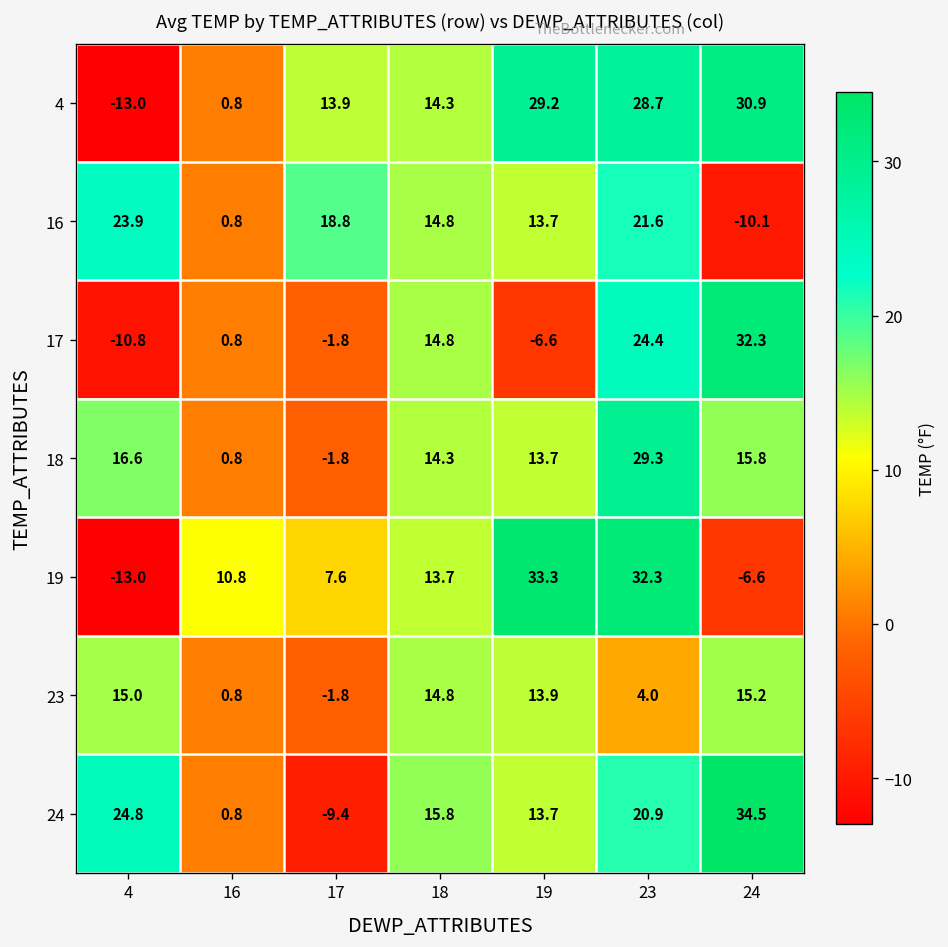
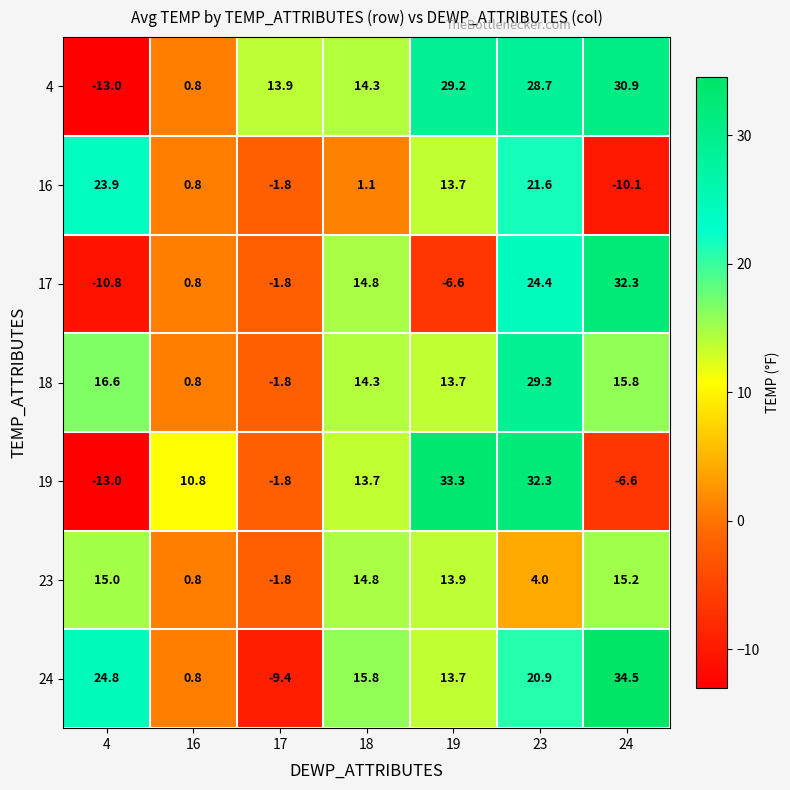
16, 17: 18.8 -> -1.8
16, 18: 14.8 -> 1.1
19, 17: 7.6 -> -1.8
